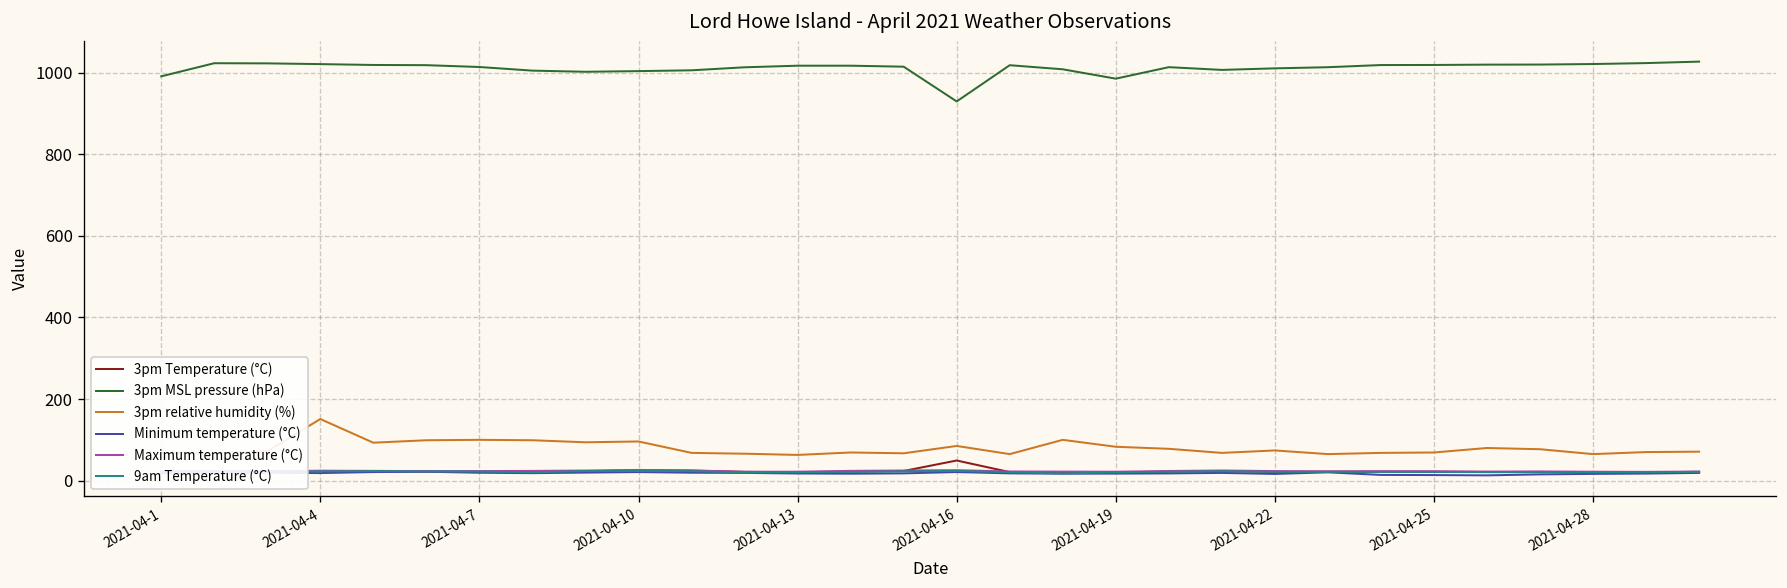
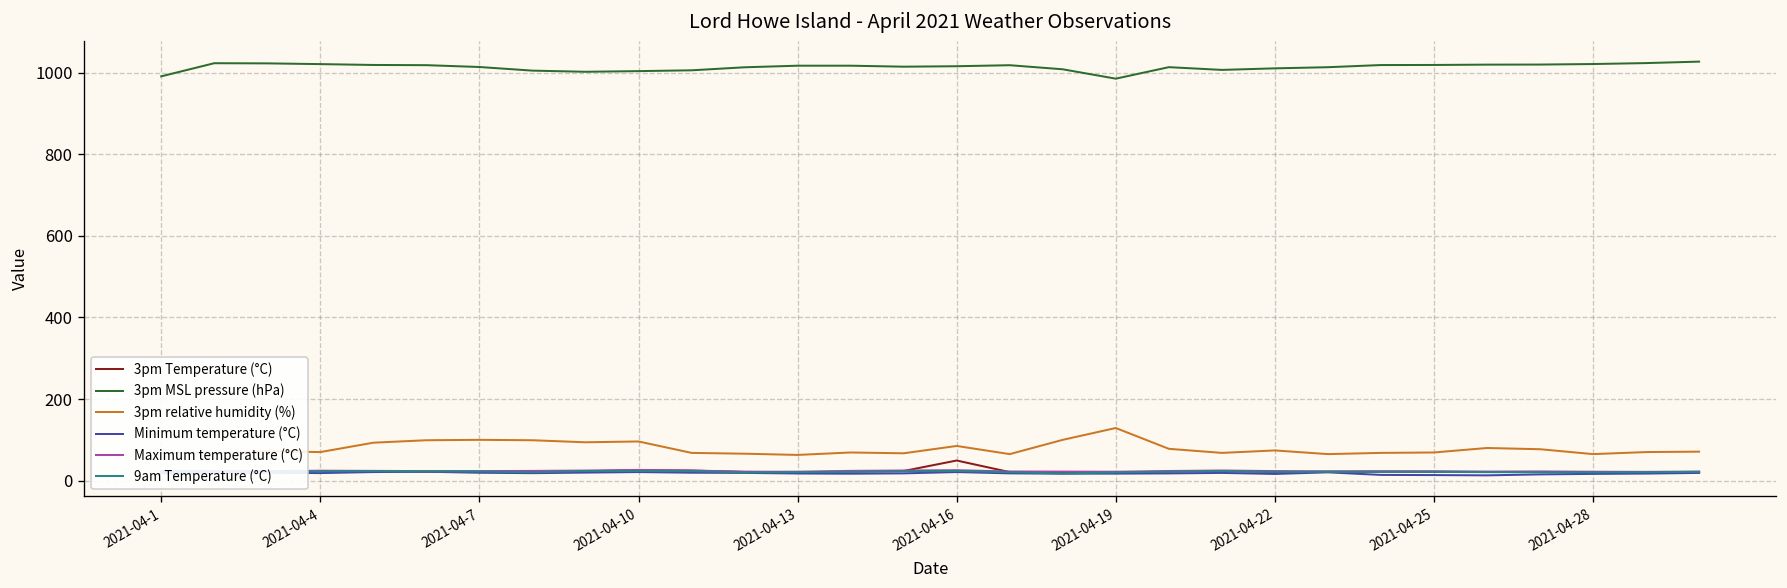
3pm relative humidity (%), 2021-04-4: 150 -> 70
3pm MSL pressure (hPa), 2021-04-16: 930 -> 1020
3pm relative humidity (%), 2021-04-19: 80 -> 130
